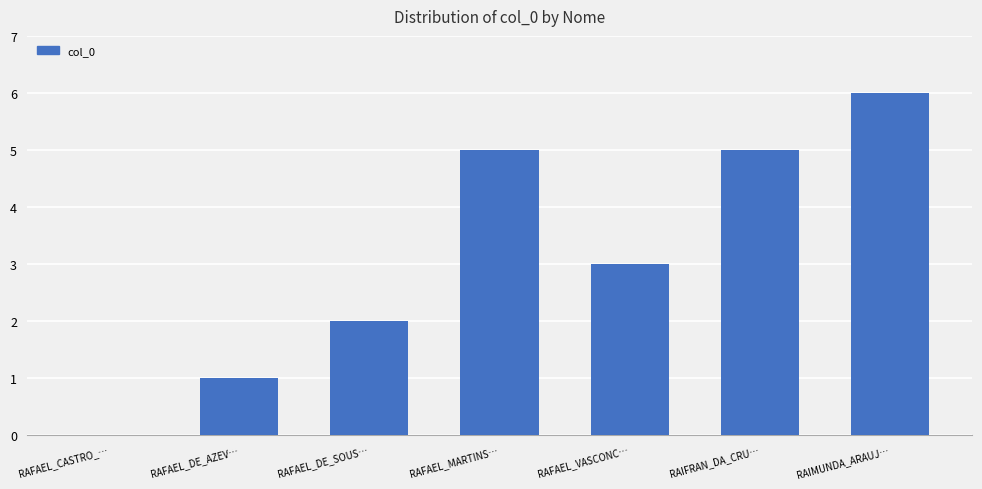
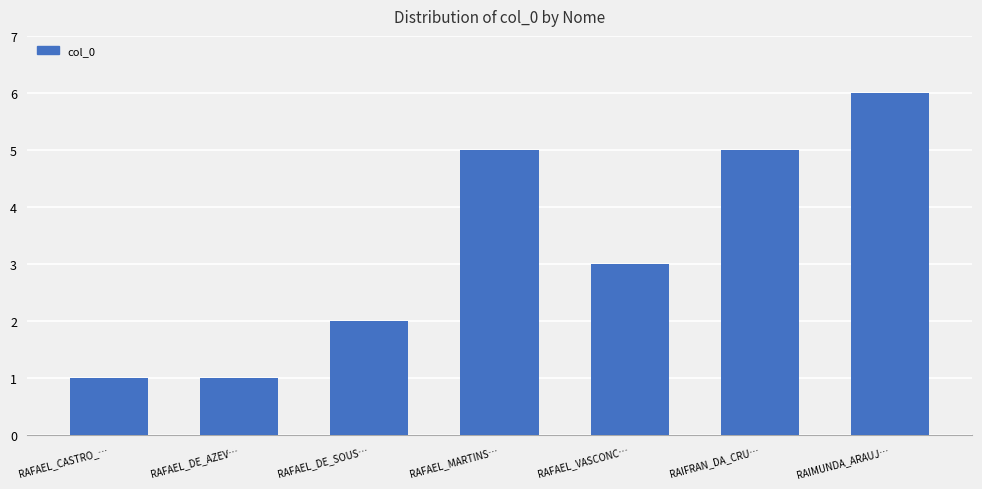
RAFAEL_CASTRO_…: 0 -> 1
